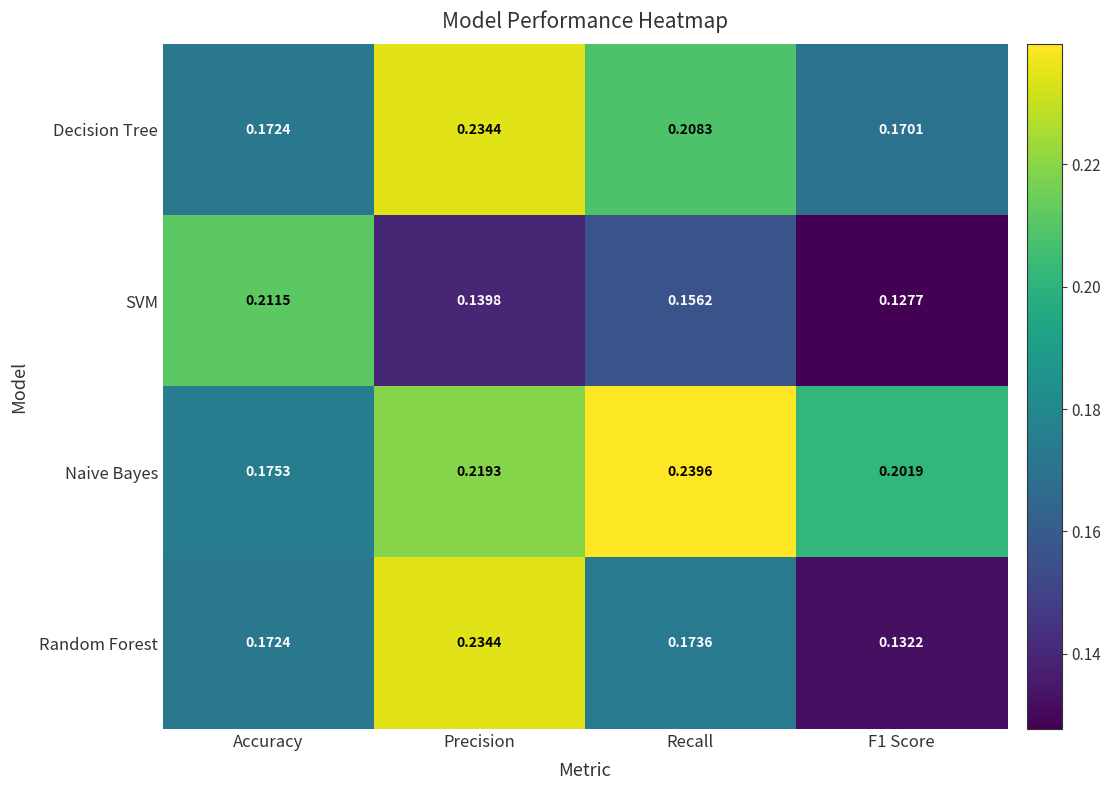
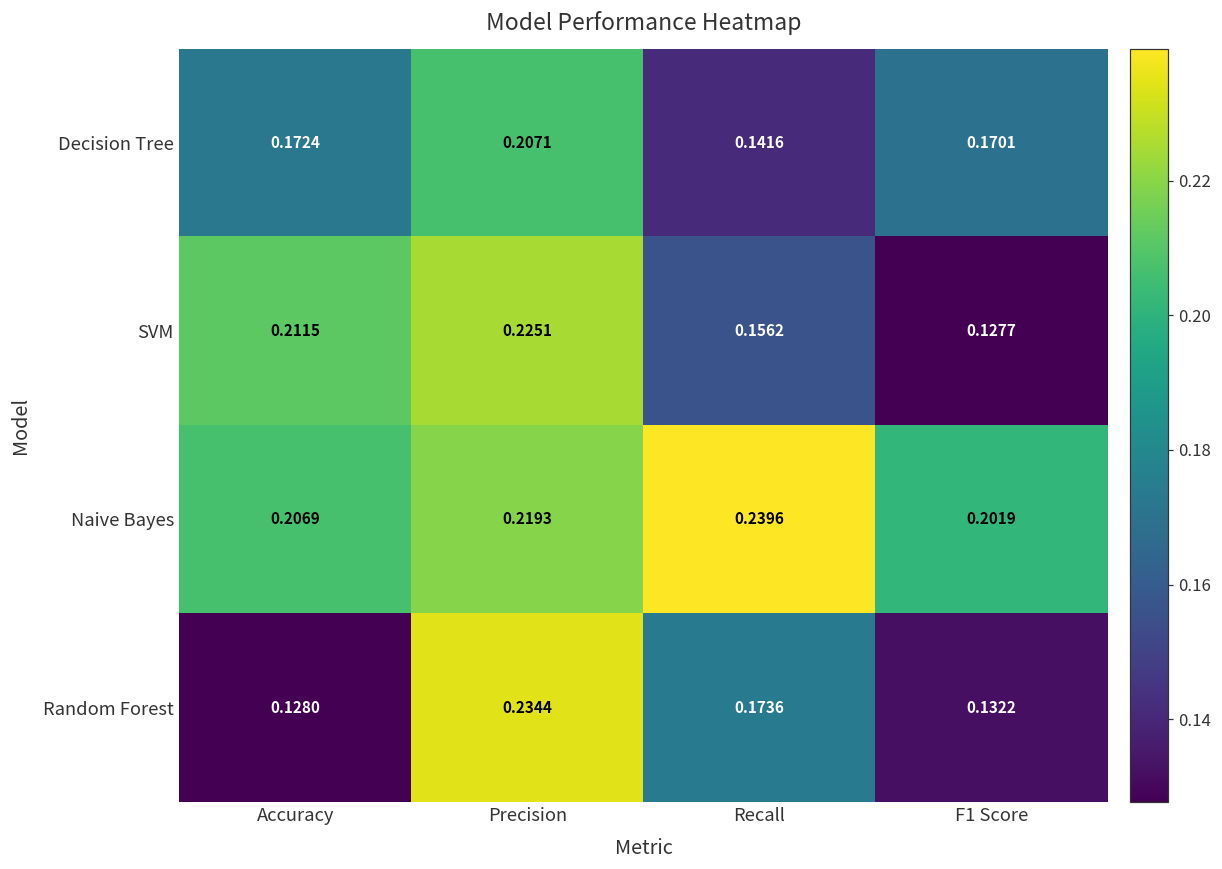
Decision Tree, Precision: 0.2344 -> 0.2071
Decision Tree, Recall: 0.2083 -> 0.1416
SVM, Precision: 0.1398 -> 0.2251
Naive Bayes, Accuracy: 0.1753 -> 0.2069
Random Forest, Accuracy: 0.1724 -> 0.1280
